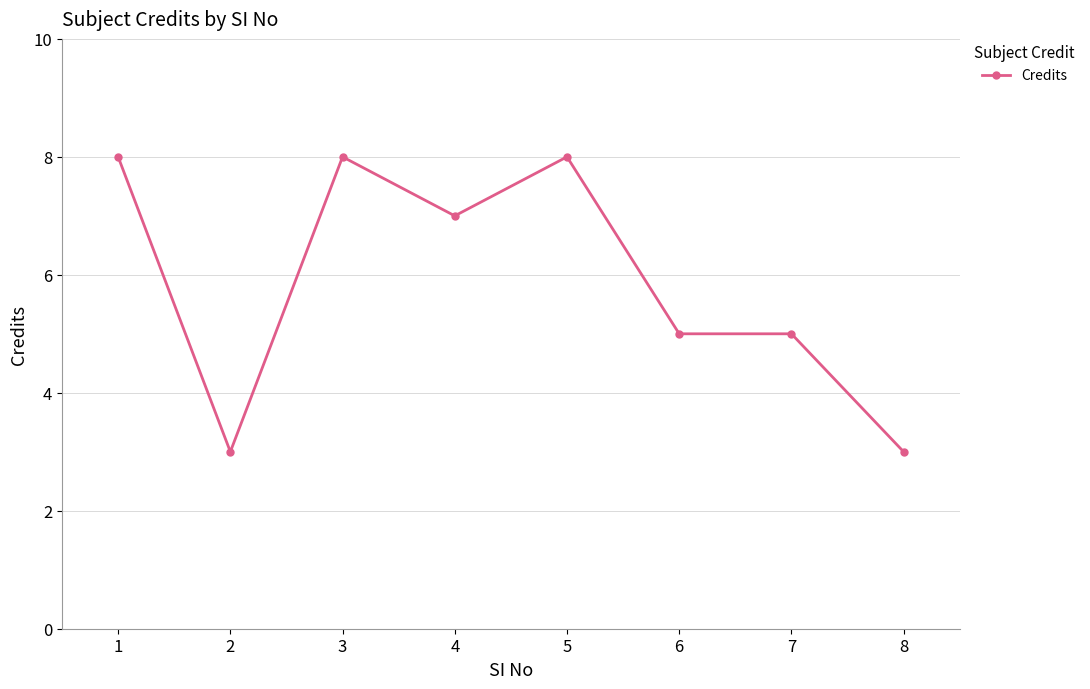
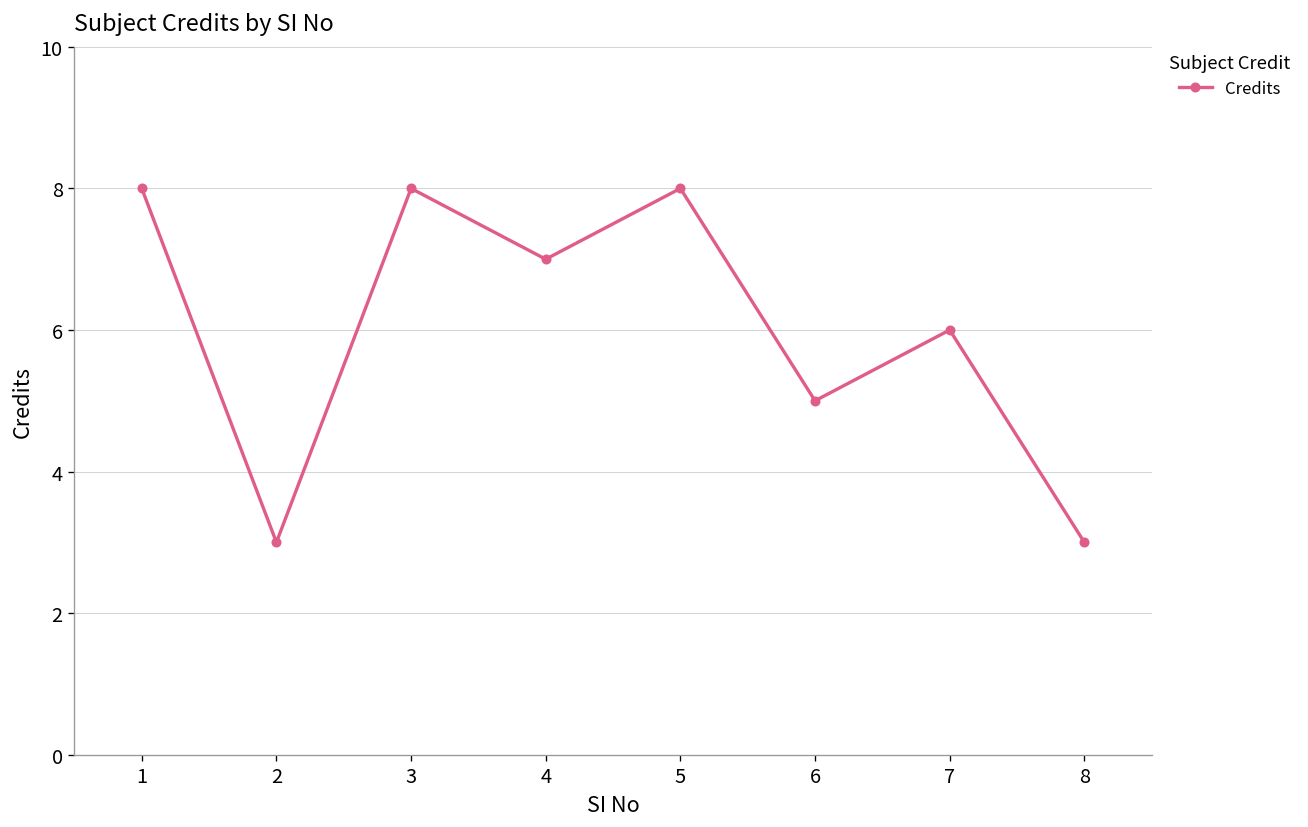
7: 5 -> 6
